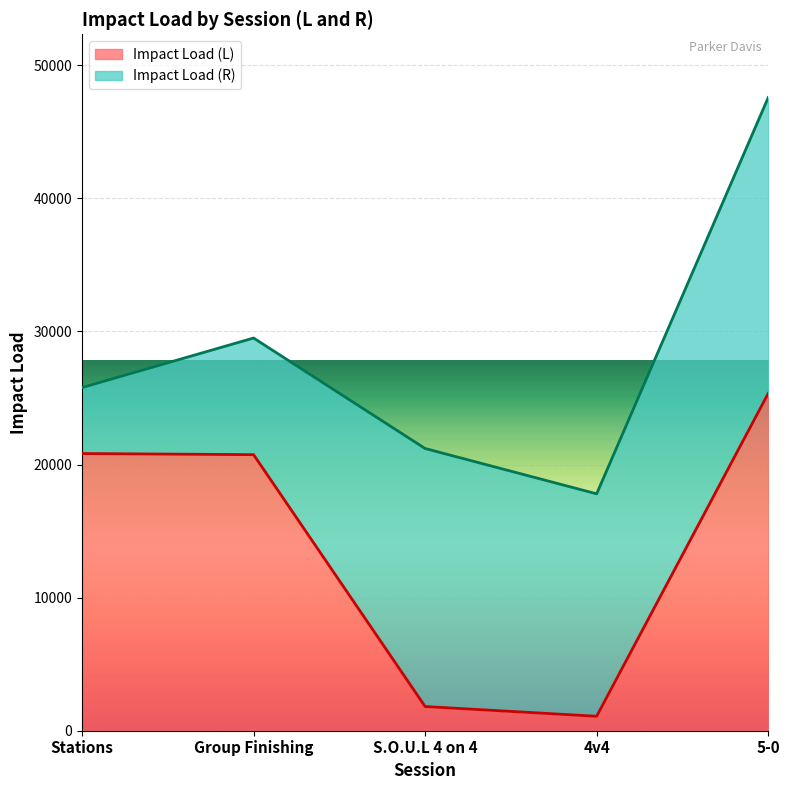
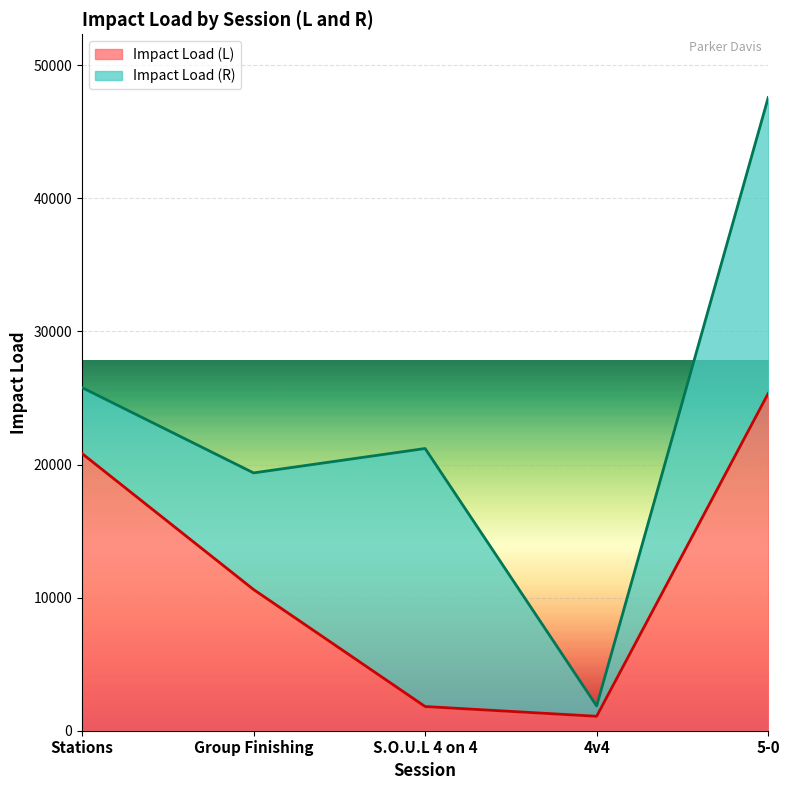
Impact Load (L), Group Finishing: 20700 -> 10600
Impact Load (R), 4v4: 16700 -> 800
